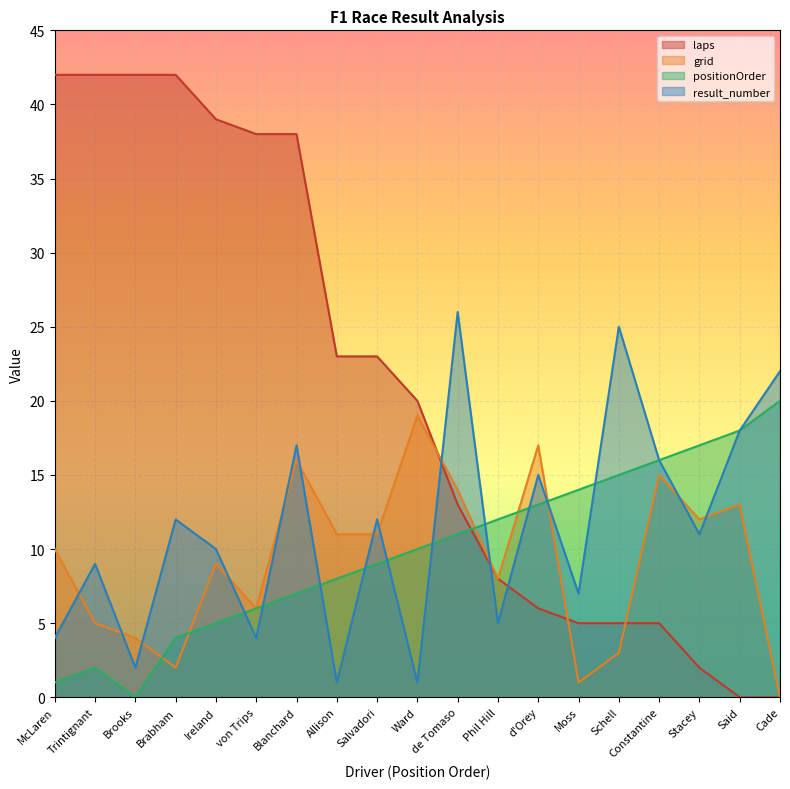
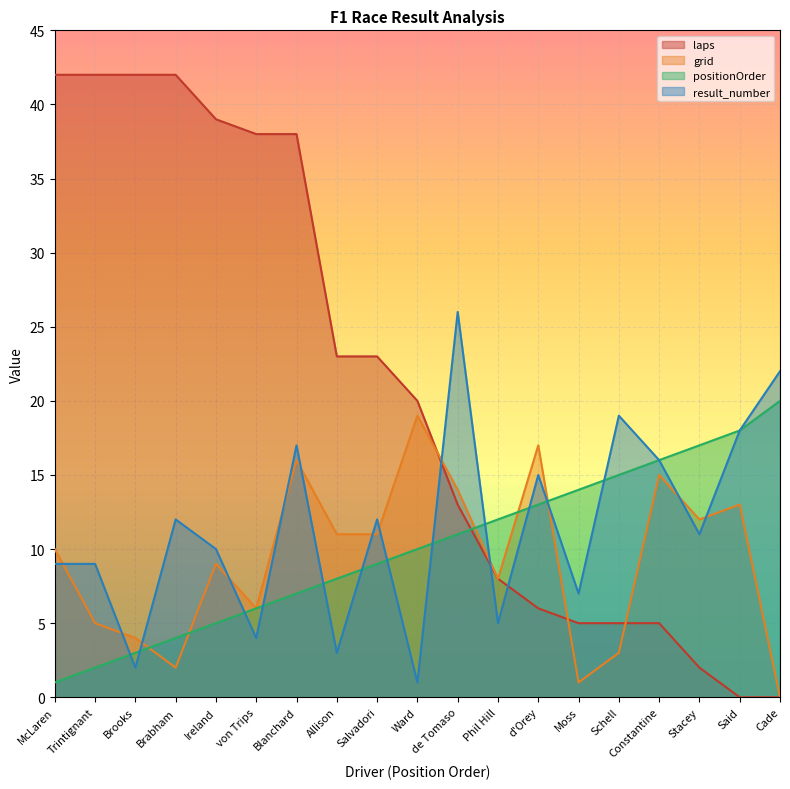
result_number, McLaren: 4 -> 9
positionOrder, Brooks: 0 -> 3
result_number, Allison: 1 -> 3
result_number, Schell: 25 -> 19
